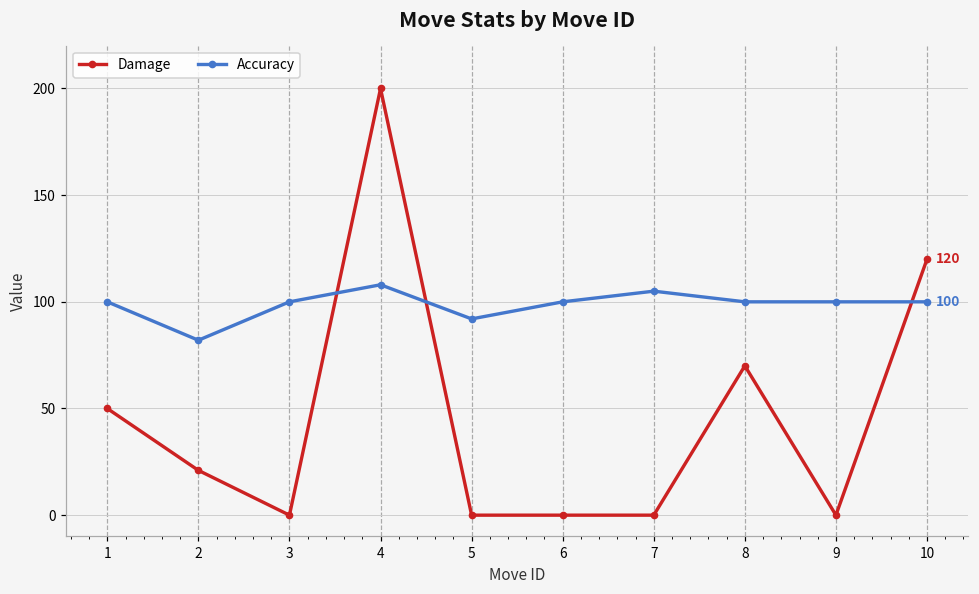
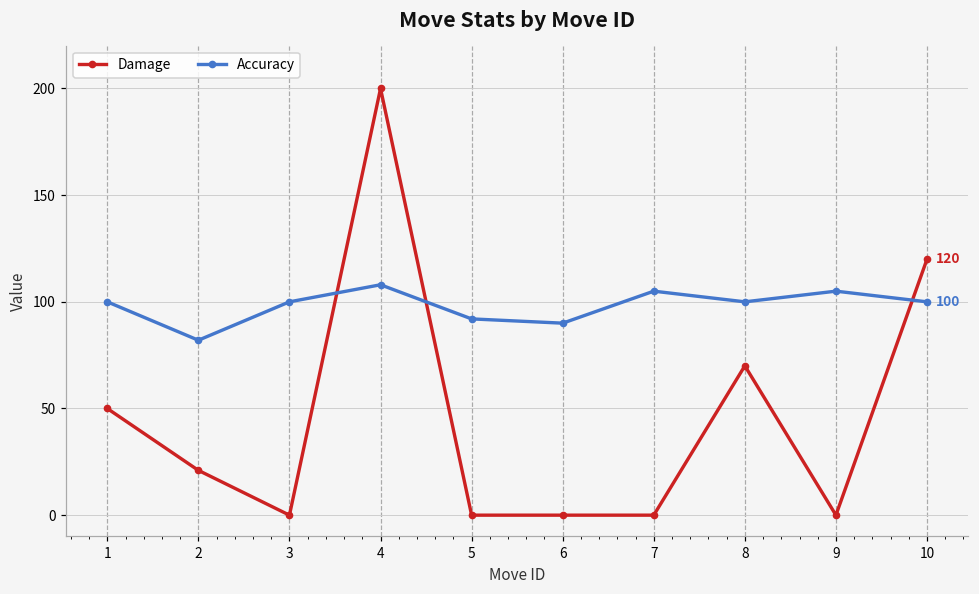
Accuracy, 6: 100 -> 90
Accuracy, 9: 100 -> 105
